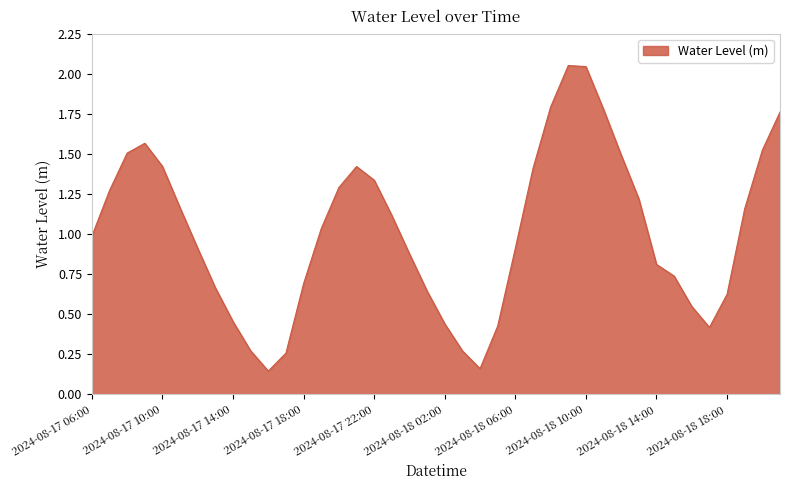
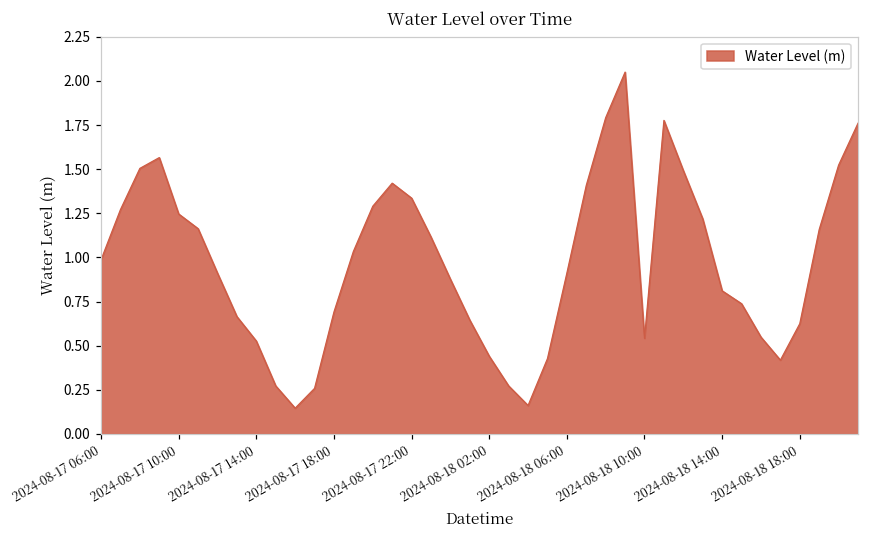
2024-08-17 10:00: 1.42 -> 1.25
2024-08-17 14:00: 0.45 -> 0.53
2024-08-18 10:00: 2.04 -> 0.54
